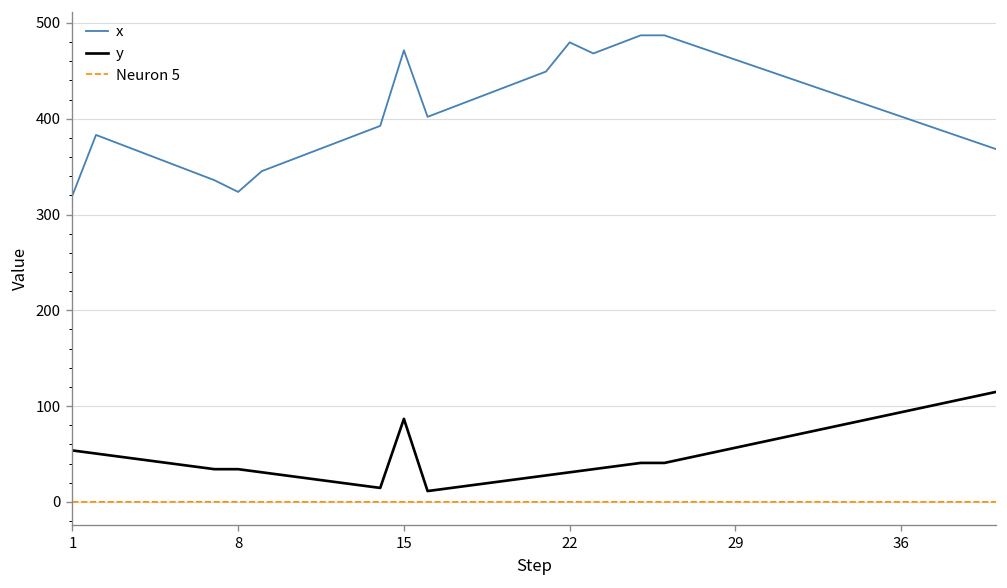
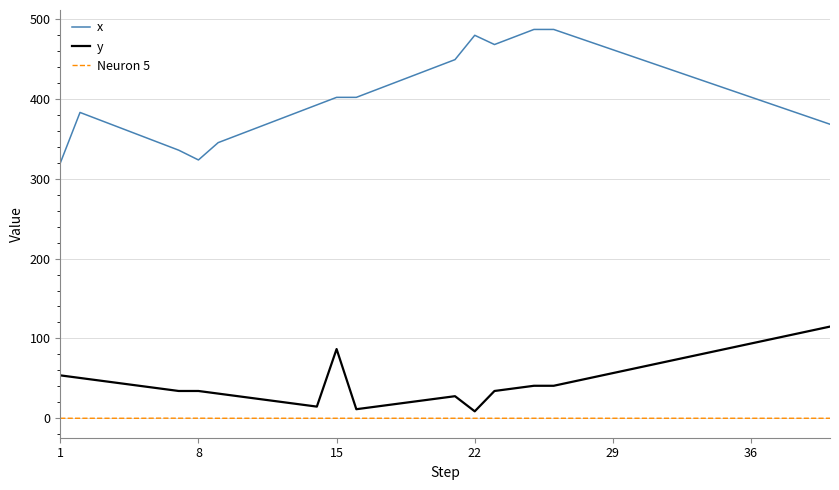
x, 15: 470 -> 400
y, 22: 30 -> 10
